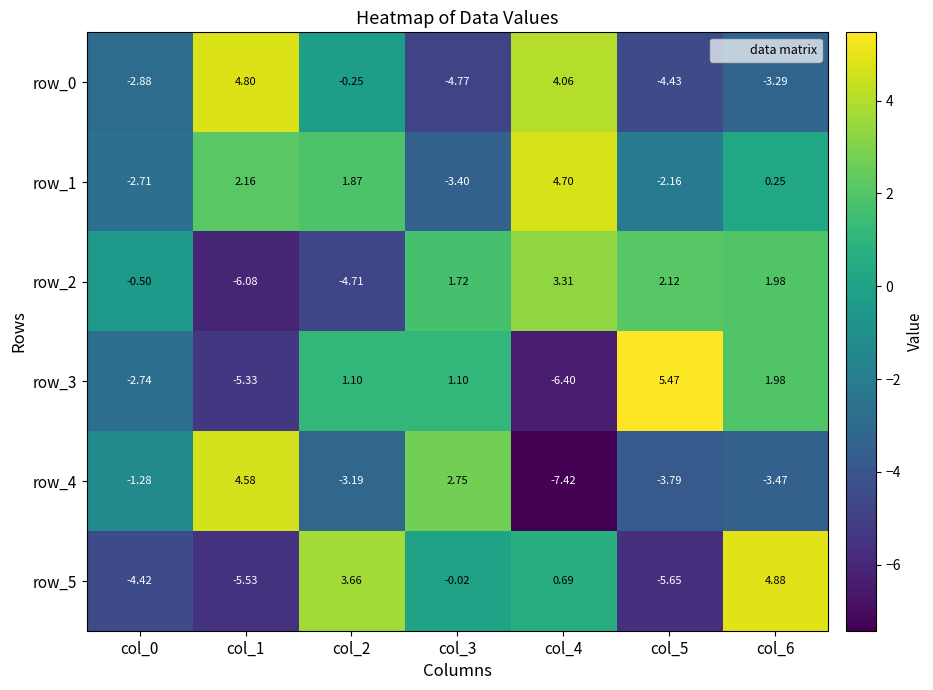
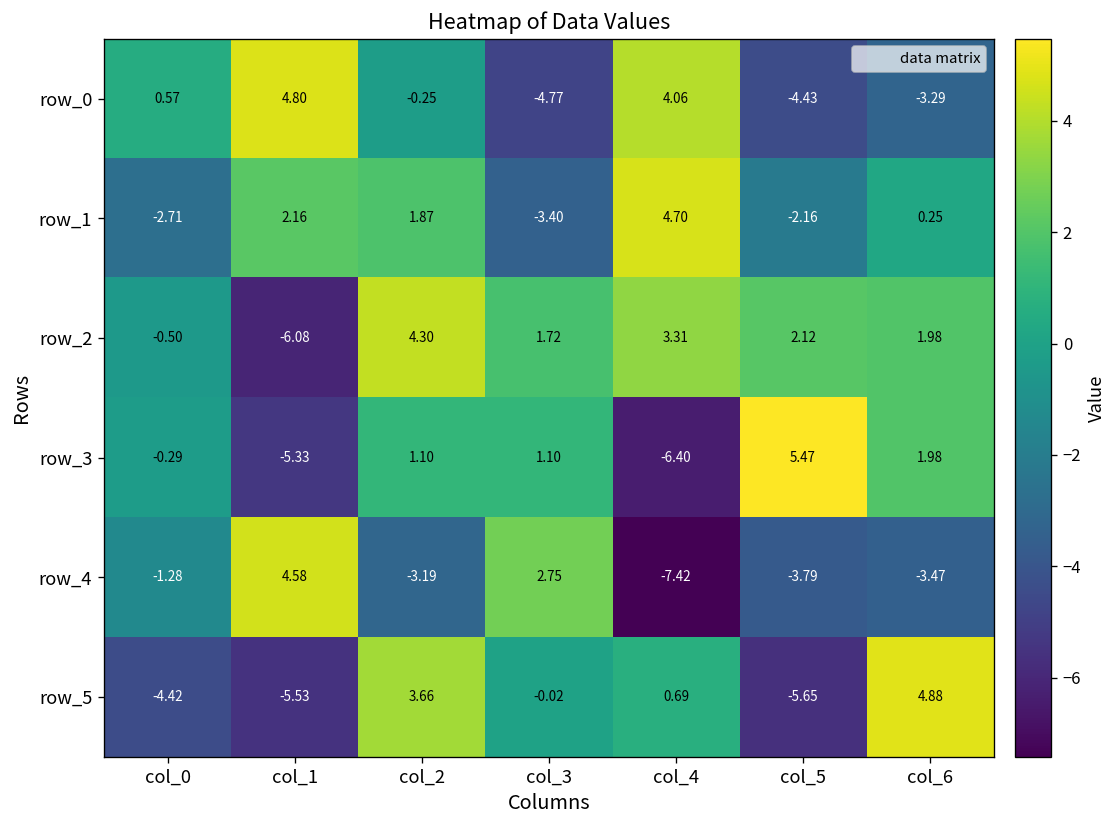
row_0, col_0: -2.88 -> 0.57
row_2, col_2: -4.71 -> 4.30
row_3, col_0: -2.74 -> -0.29
